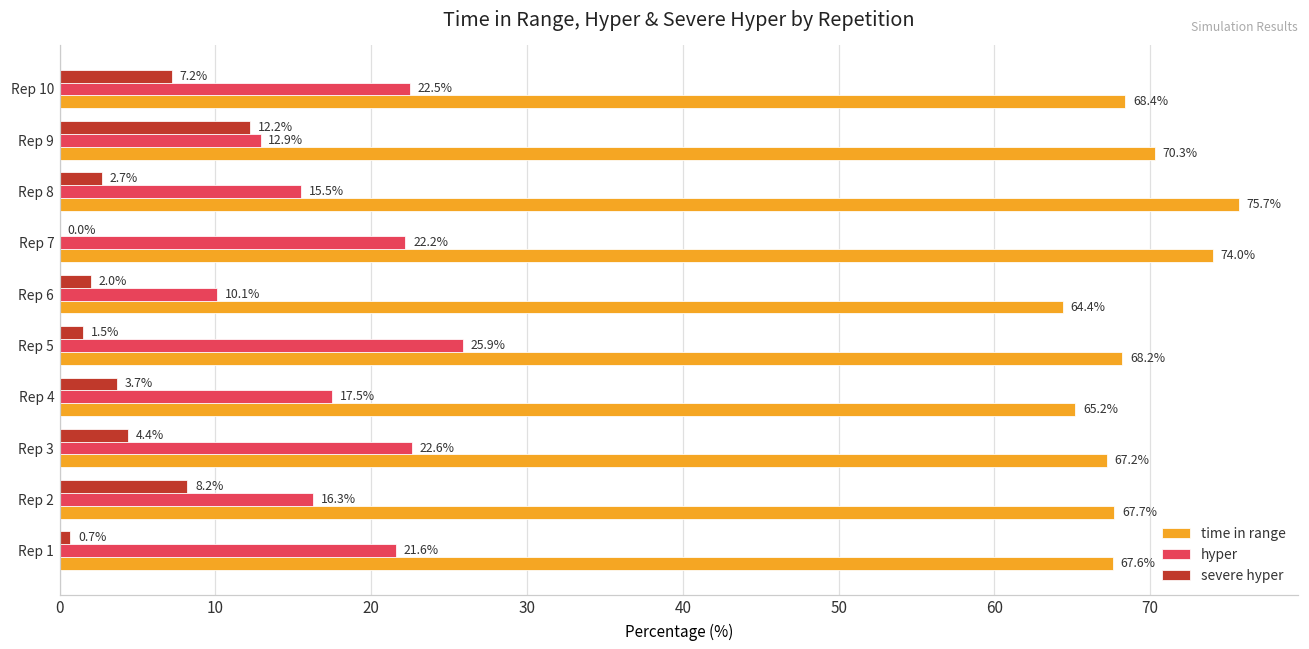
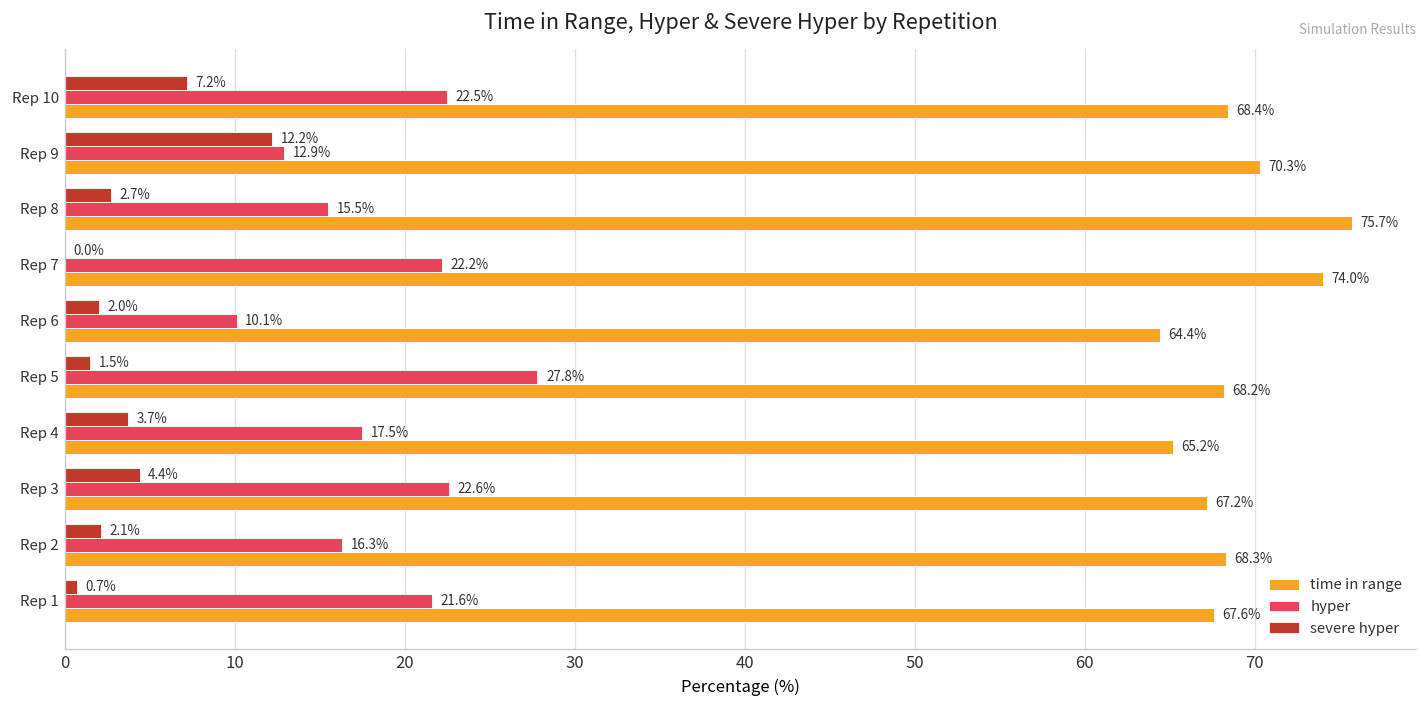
hyper, Rep 5: 25.9% -> 27.8%
severe hyper, Rep 2: 8.2% -> 2.1%
time in range, Rep 2: 67.7% -> 68.3%
